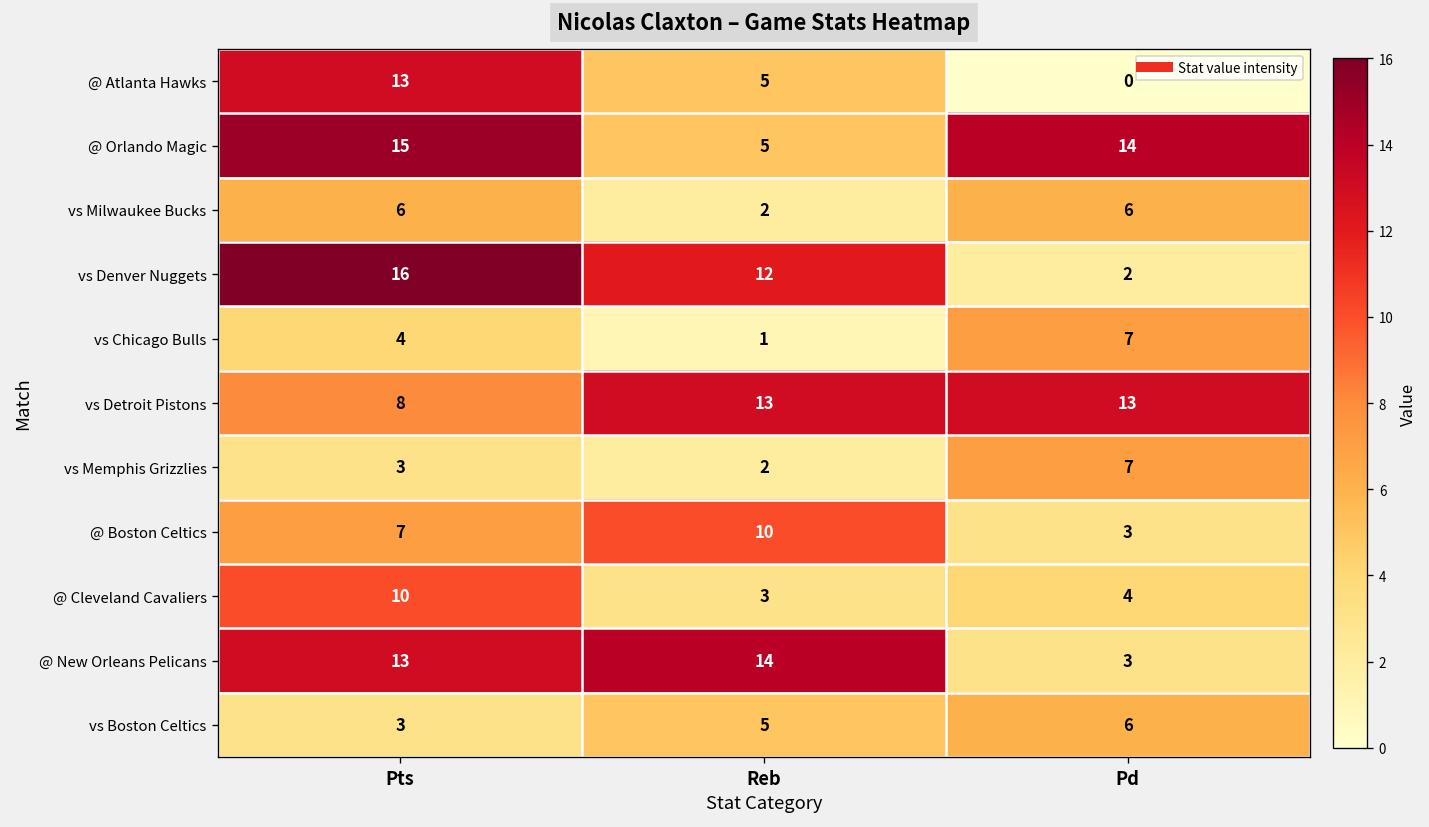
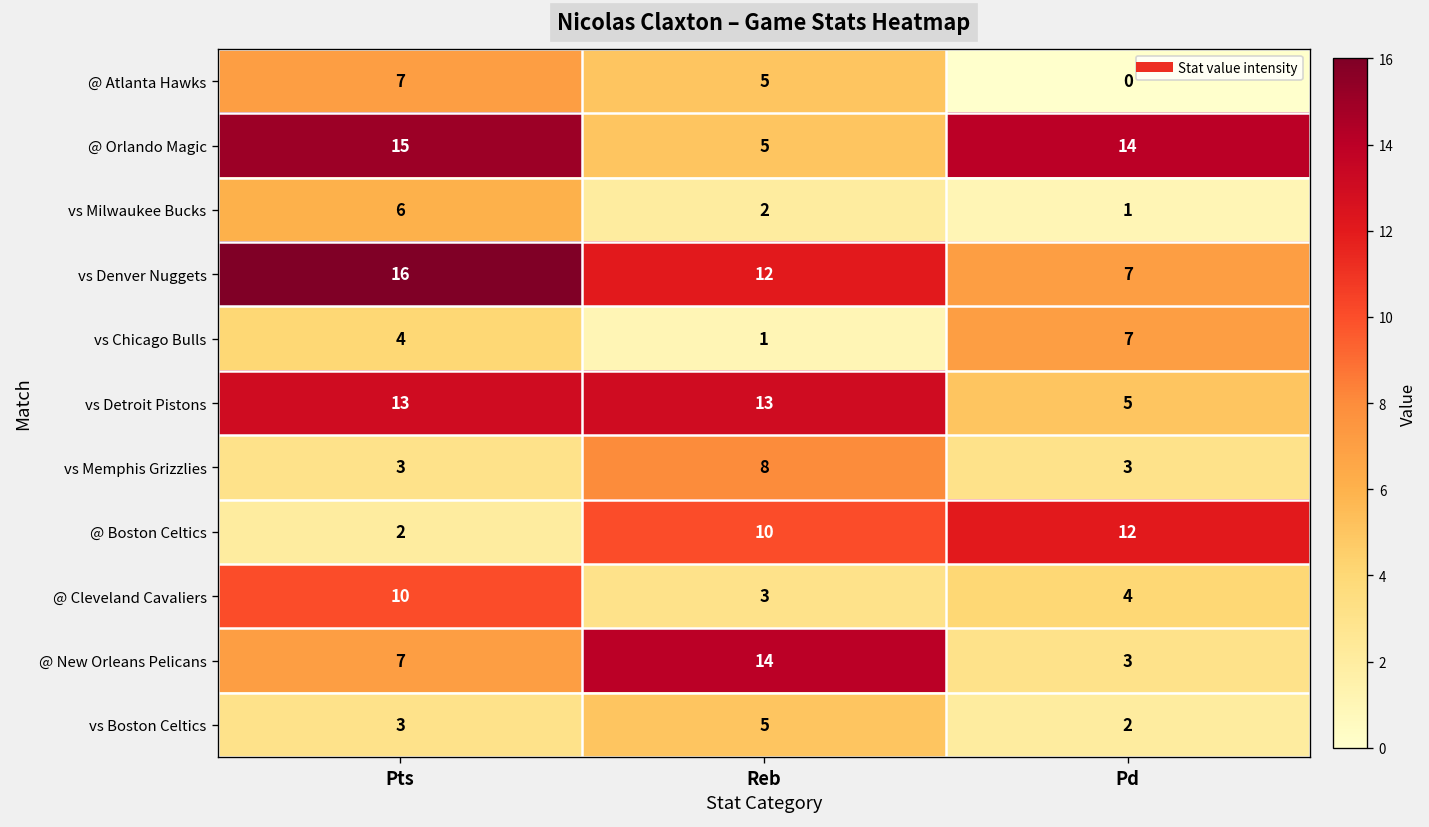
@ Atlanta Hawks, Pts: 13 -> 7
vs Milwaukee Bucks, Pd: 6 -> 1
vs Denver Nuggets, Pd: 2 -> 7
vs Detroit Pistons, Pts: 8 -> 13
vs Detroit Pistons, Pd: 13 -> 5
vs Memphis Grizzlies, Reb: 2 -> 8
vs Memphis Grizzlies, Pd: 7 -> 3
@ Boston Celtics, Pts: 7 -> 2
@ Boston Celtics, Pd: 3 -> 12
@ New Orleans Pelicans, Pts: 13 -> 7
vs Boston Celtics, Pd: 6 -> 2
